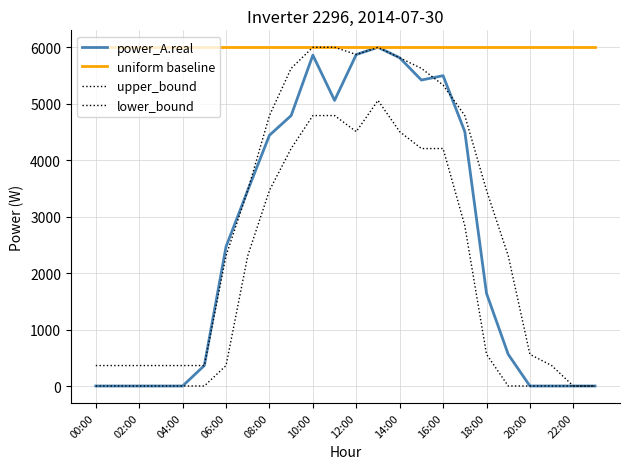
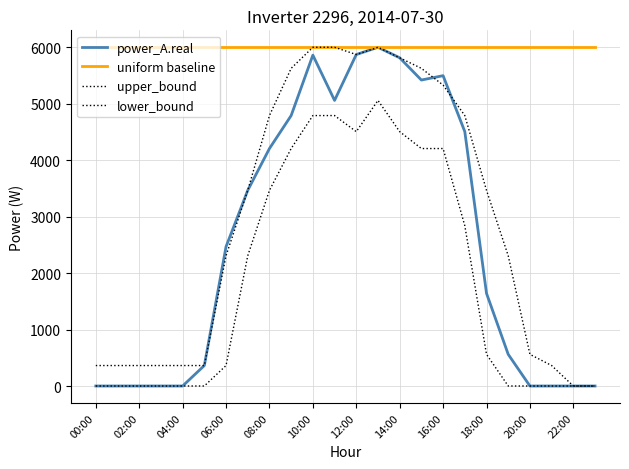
power_A.real, 08:00: 4400 -> 4200
